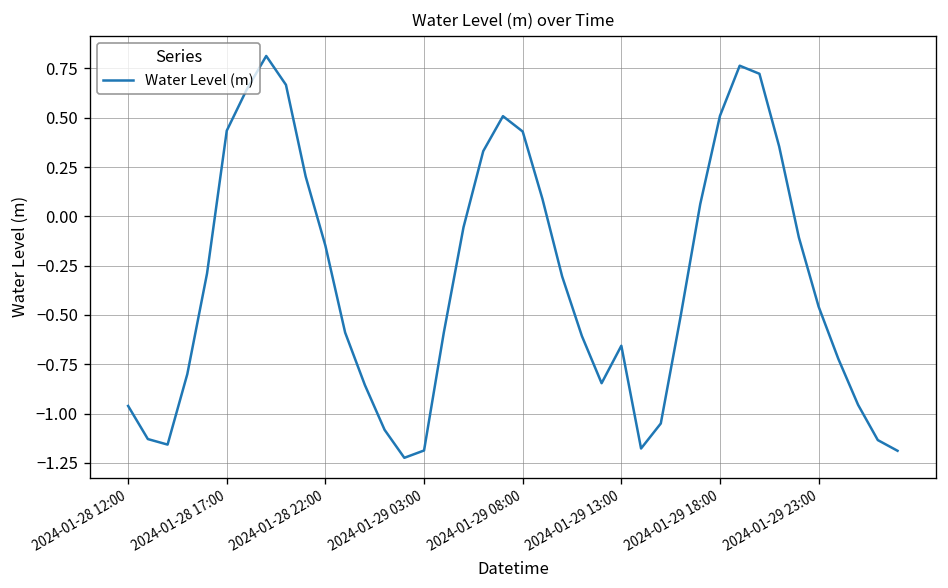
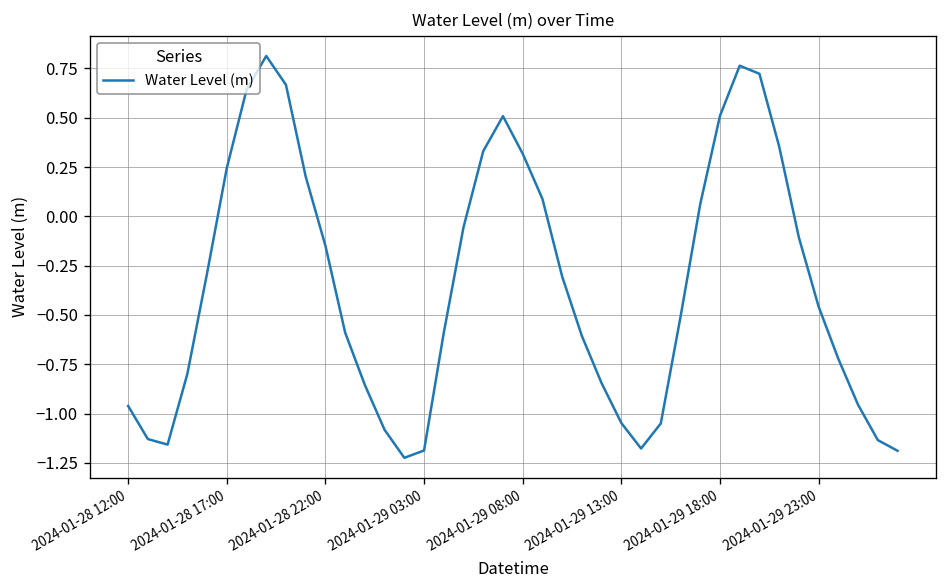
2024-01-28 17:00: 0.43 -> 0.24
2024-01-29 08:00: 0.43 -> 0.32
2024-01-29 13:00: -0.66 -> -1.05
